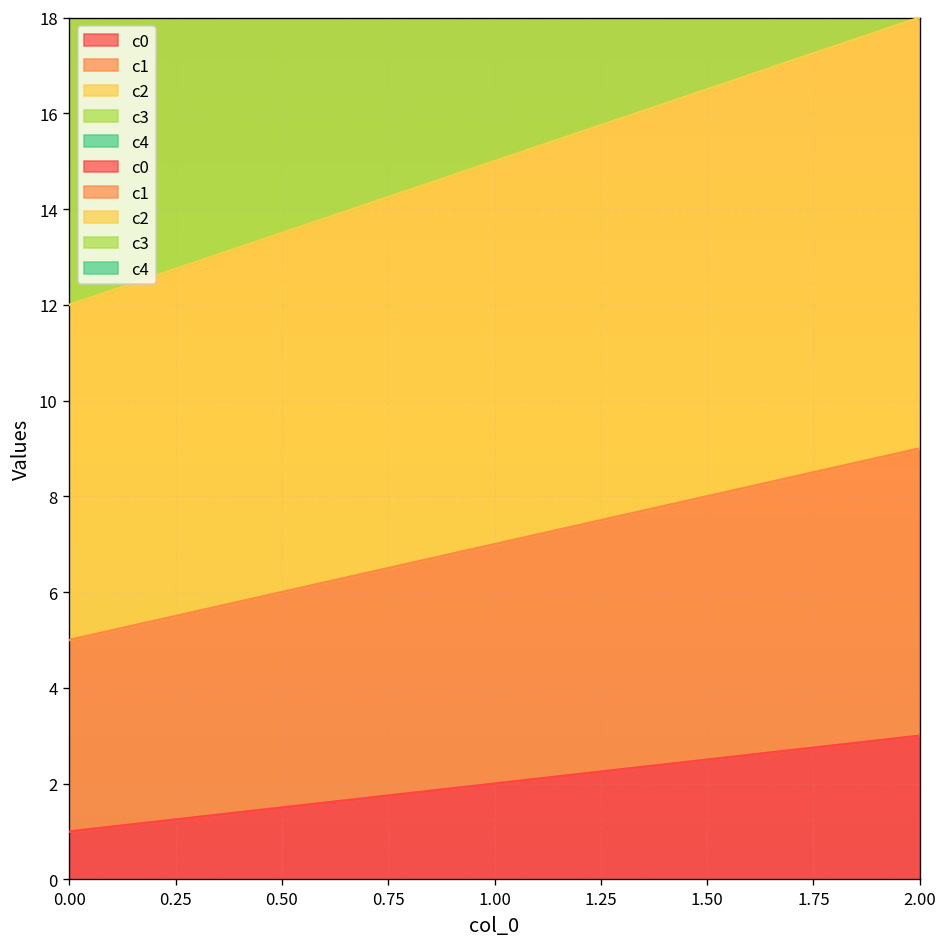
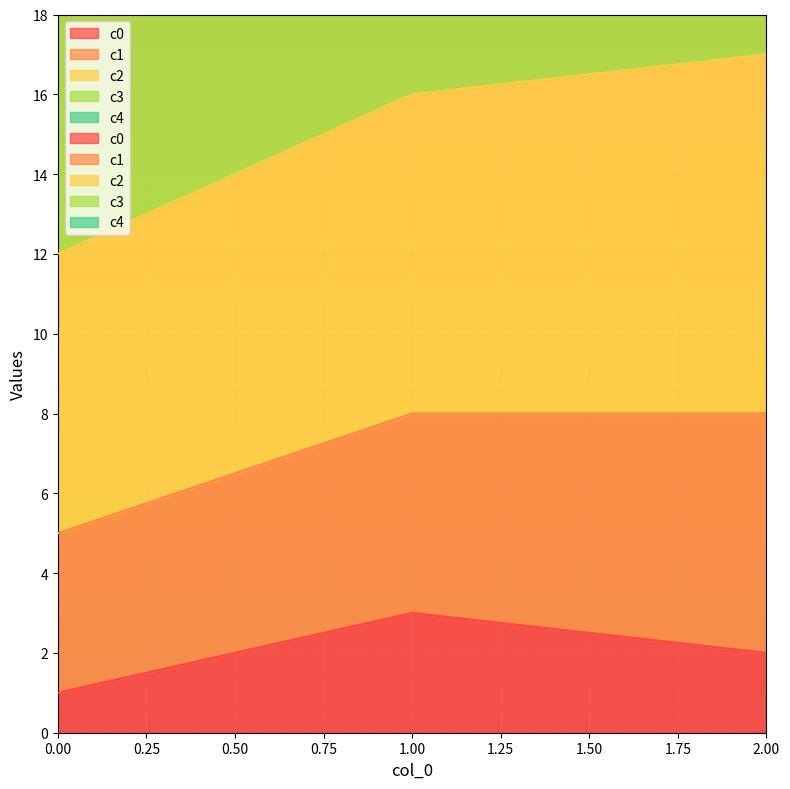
c0, 1.00: 2 -> 3
c0, 2.00: 3 -> 2
